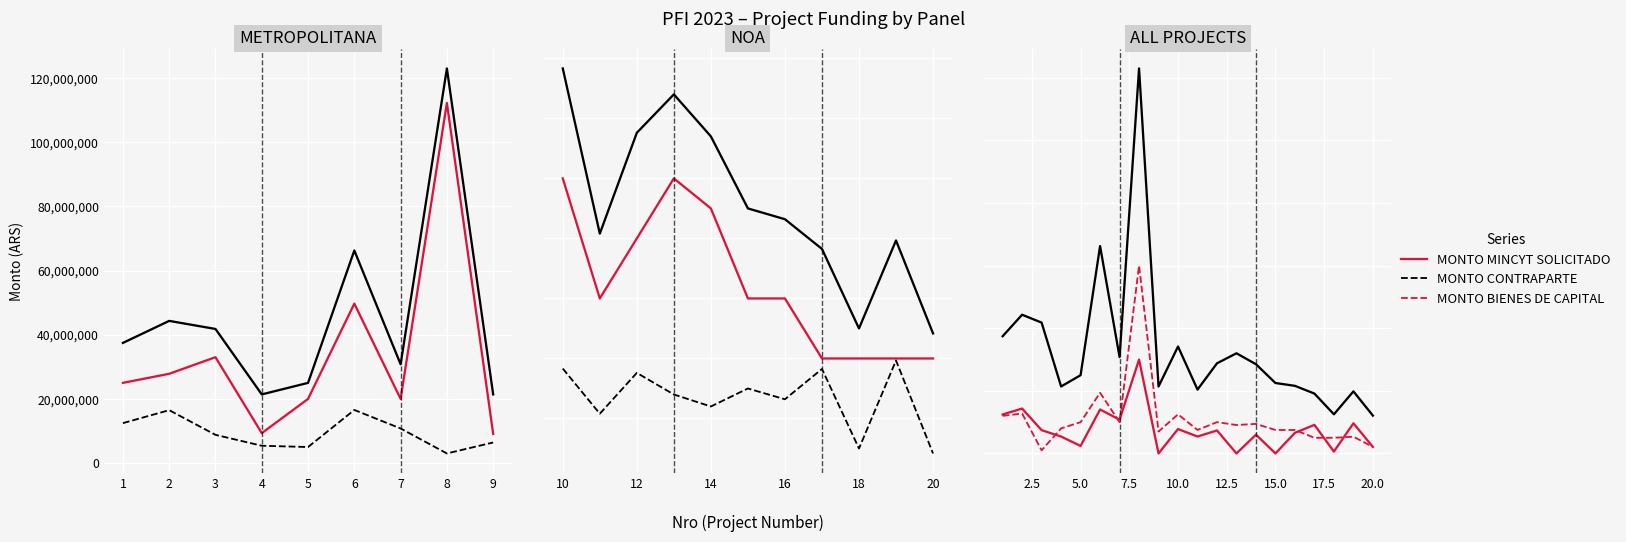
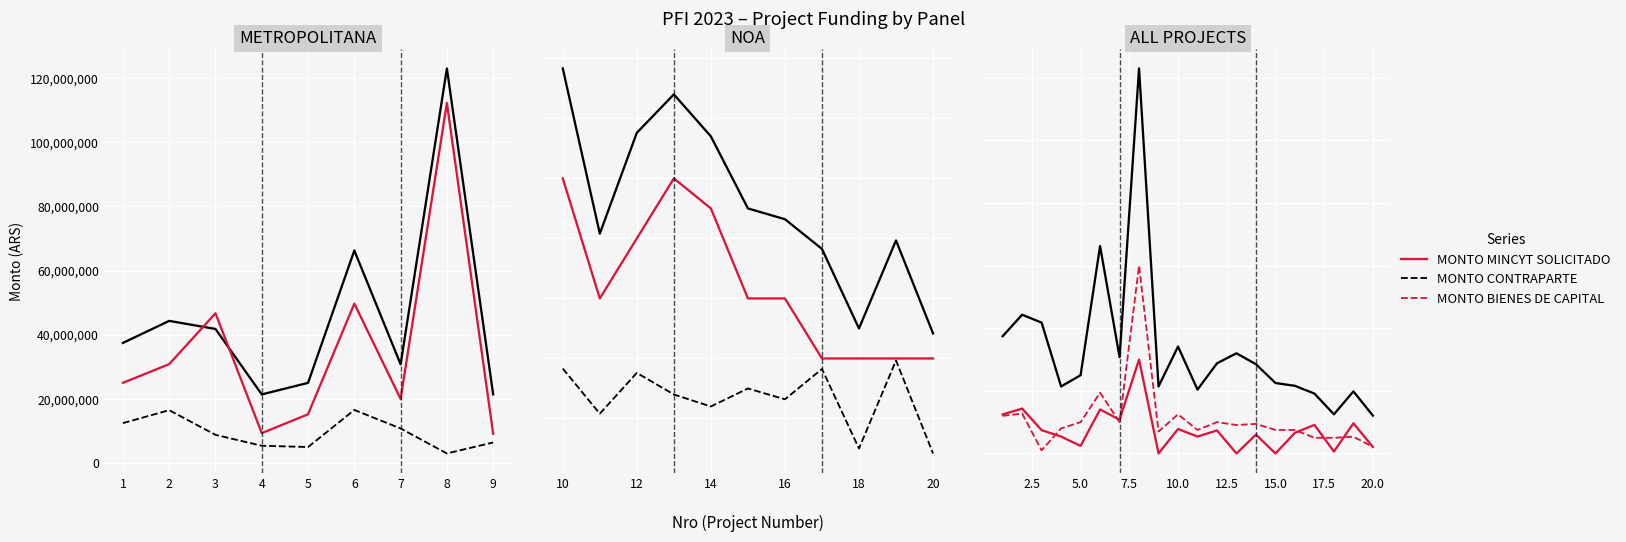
METROPOLITANA, MONTO MINCYT SOLICITADO, 2: 28,000,000 -> 31,000,000
METROPOLITANA, MONTO MINCYT SOLICITADO, 3: 33,000,000 -> 47,000,000
METROPOLITANA, MONTO MINCYT SOLICITADO, 5: 20,000,000 -> 15,000,000
